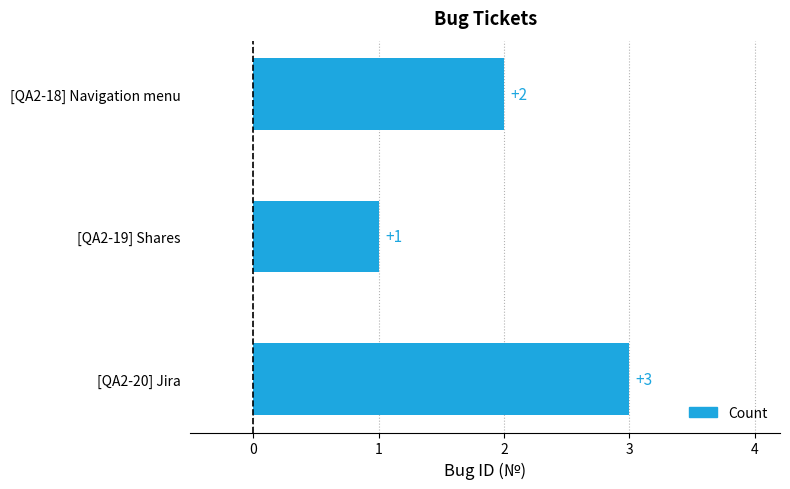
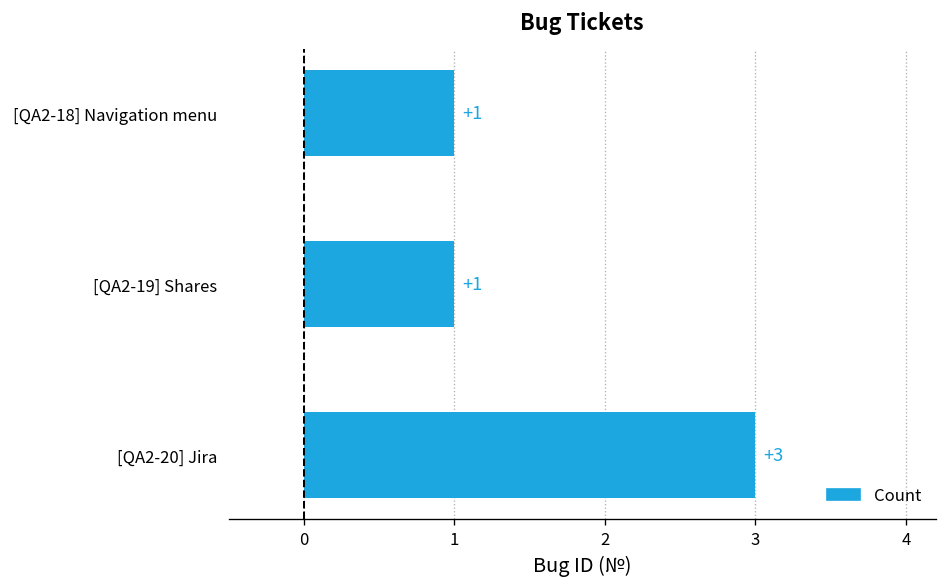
[QA2-18] Navigation menu: +2 -> +1
